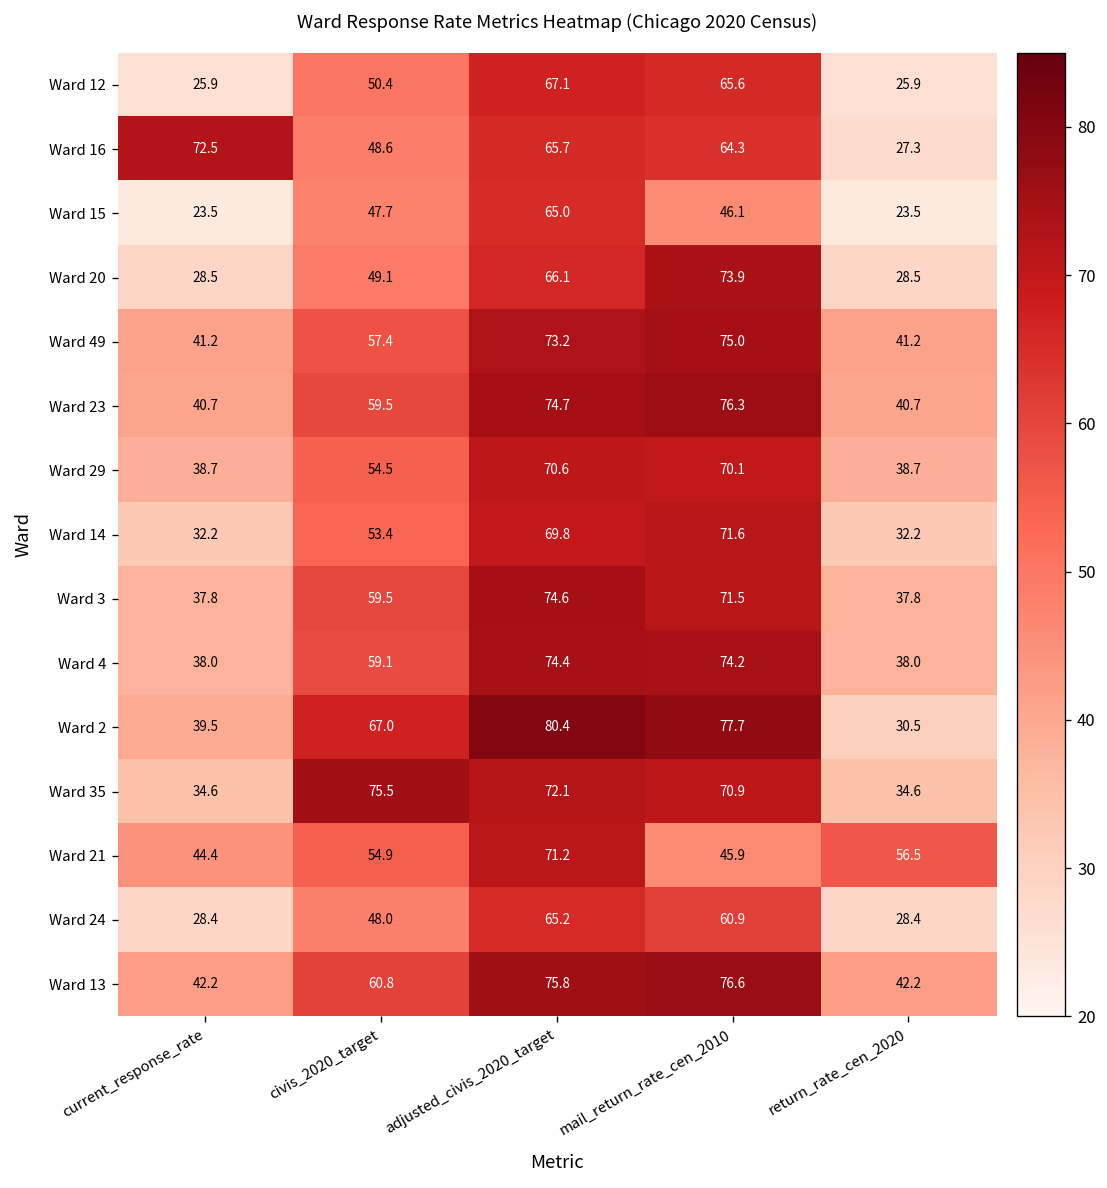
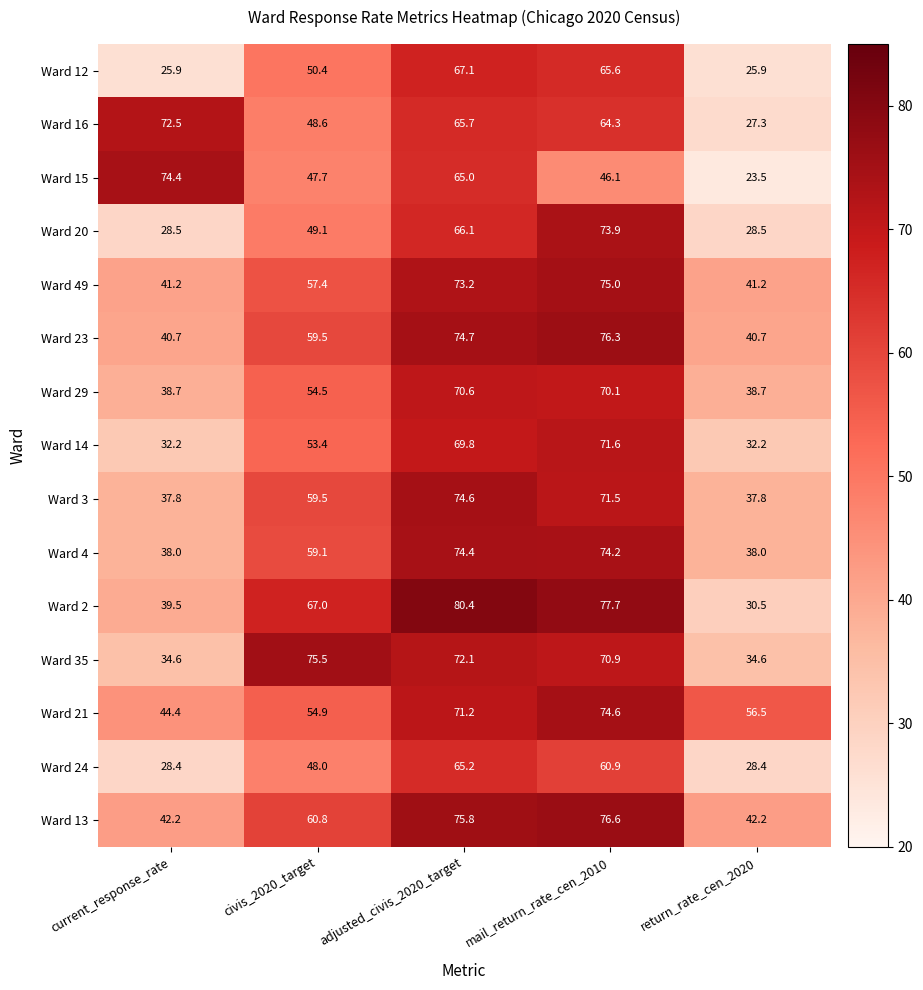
Ward 15, current_response_rate: 23.5 -> 74.4
Ward 21, mail_return_rate_cen_2010: 45.9 -> 74.6
